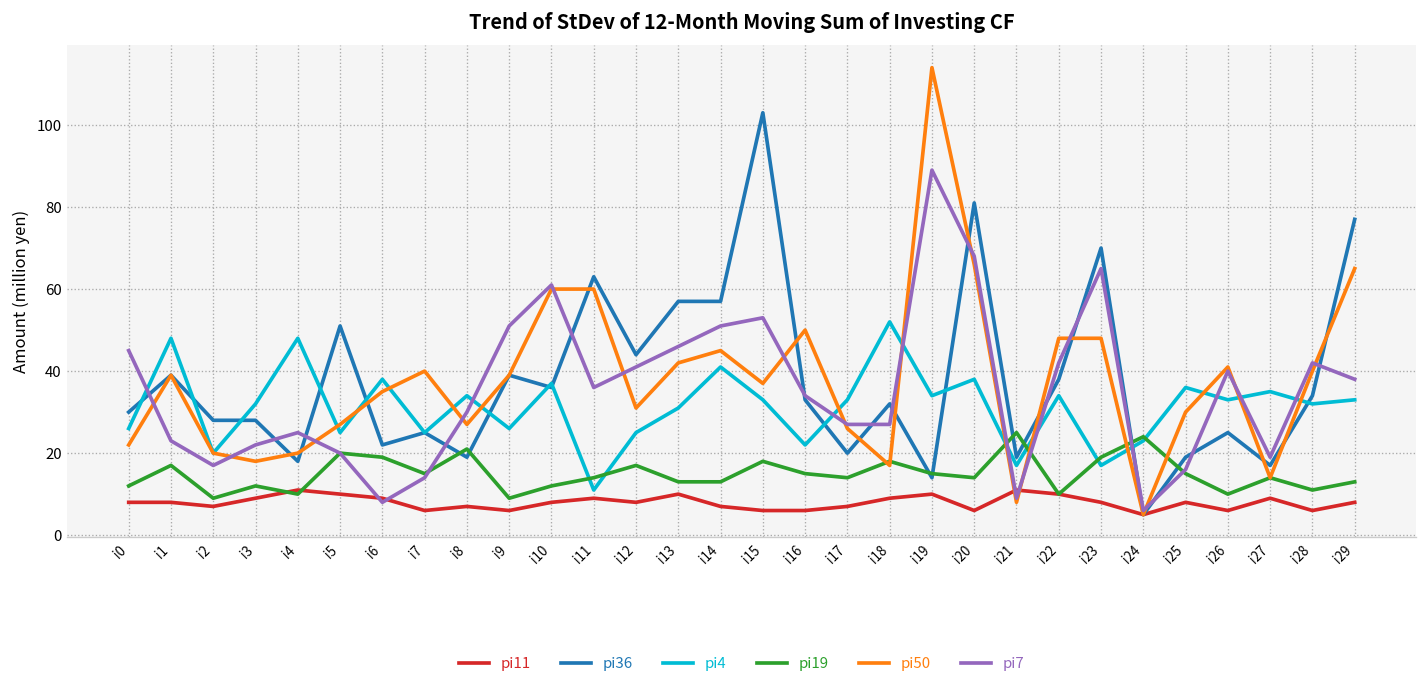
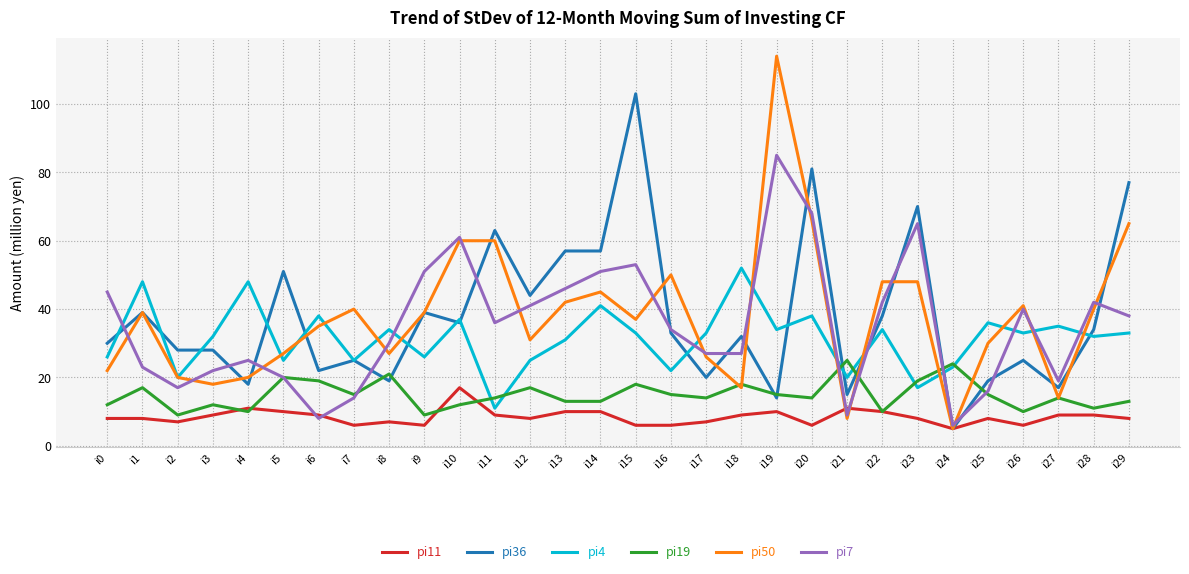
pi11, i10: 8 -> 17
pi11, i14: 7 -> 10
pi7, i19: 89 -> 85
pi36, i21: 19 -> 15
pi4, i21: 17 -> 20
pi11, i28: 6 -> 9
